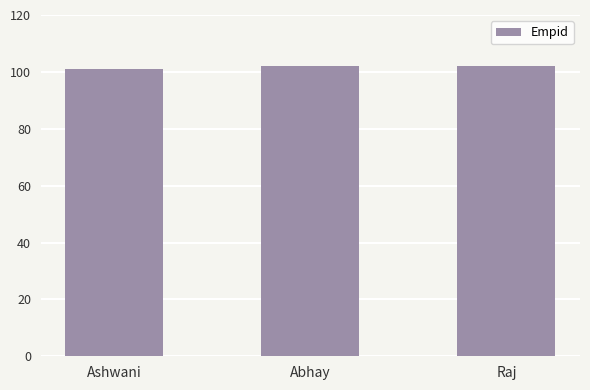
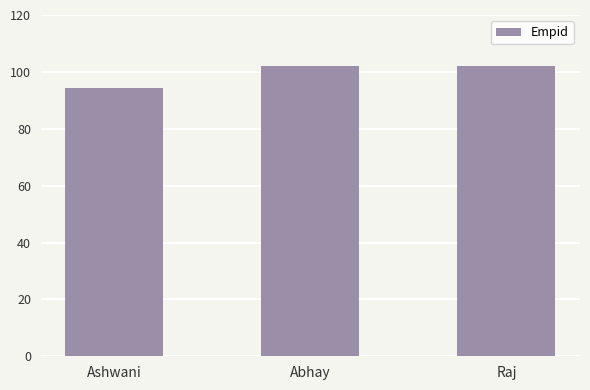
Ashwani: 101 -> 95
